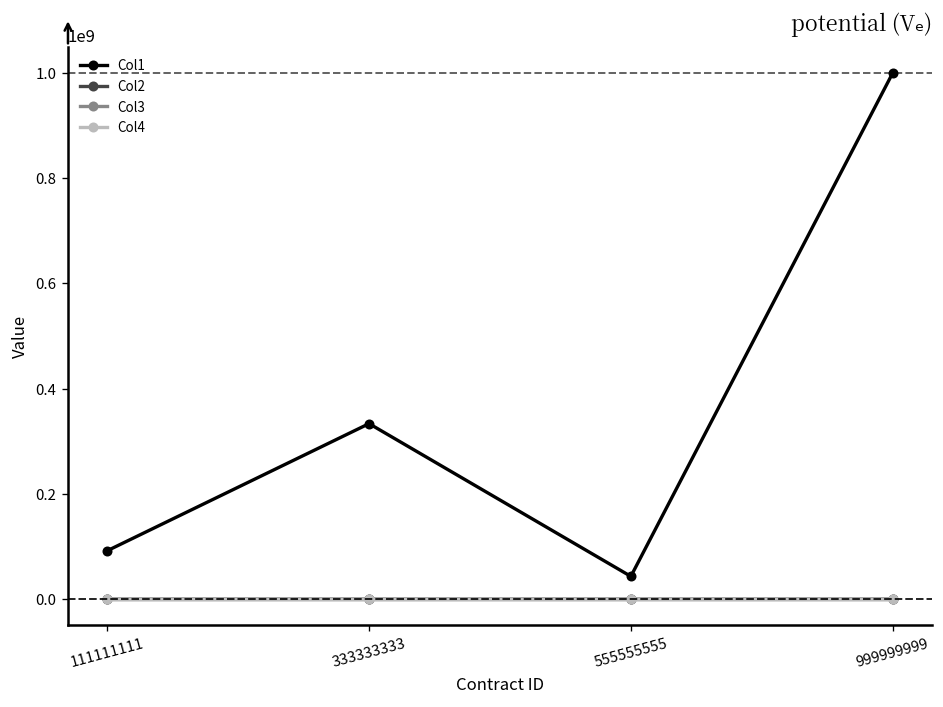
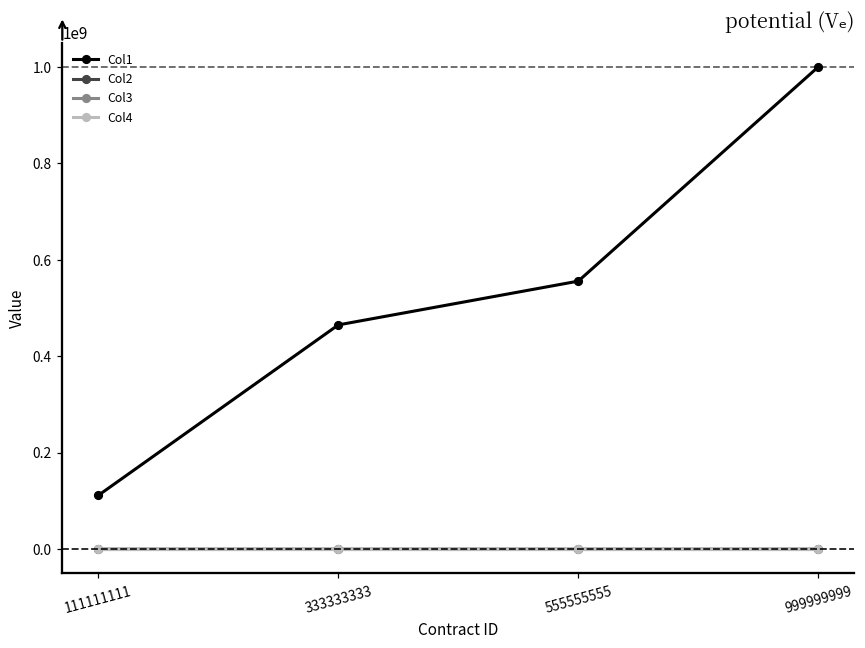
Col1, 111111111: 90000000 -> 110000000
Col1, 333333333: 330000000 -> 460000000
Col1, 555555555: 40000000 -> 560000000
